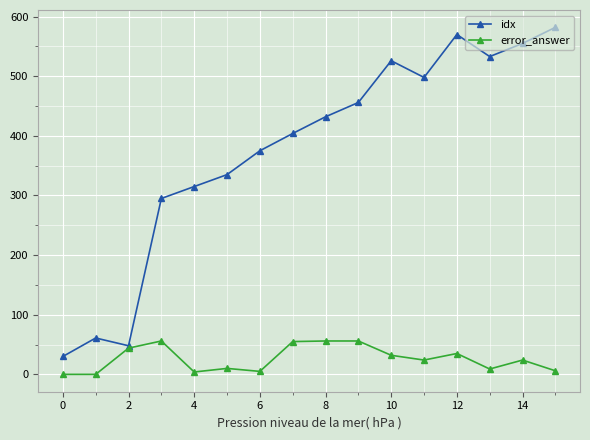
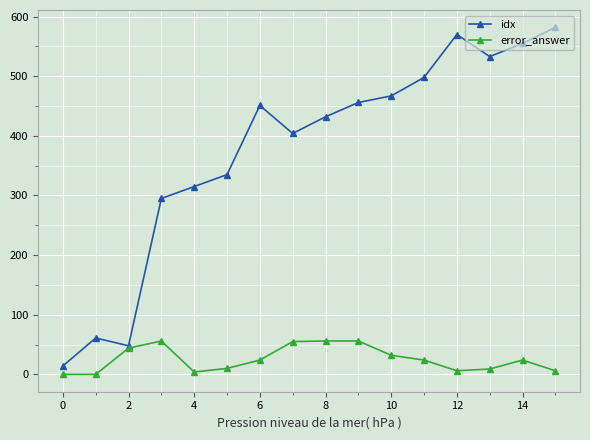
idx, 0: 30 -> 10
idx, 6: 380 -> 450
error_answer, 6: 10 -> 20
idx, 10: 530 -> 470
error_answer, 12: 40 -> 10
